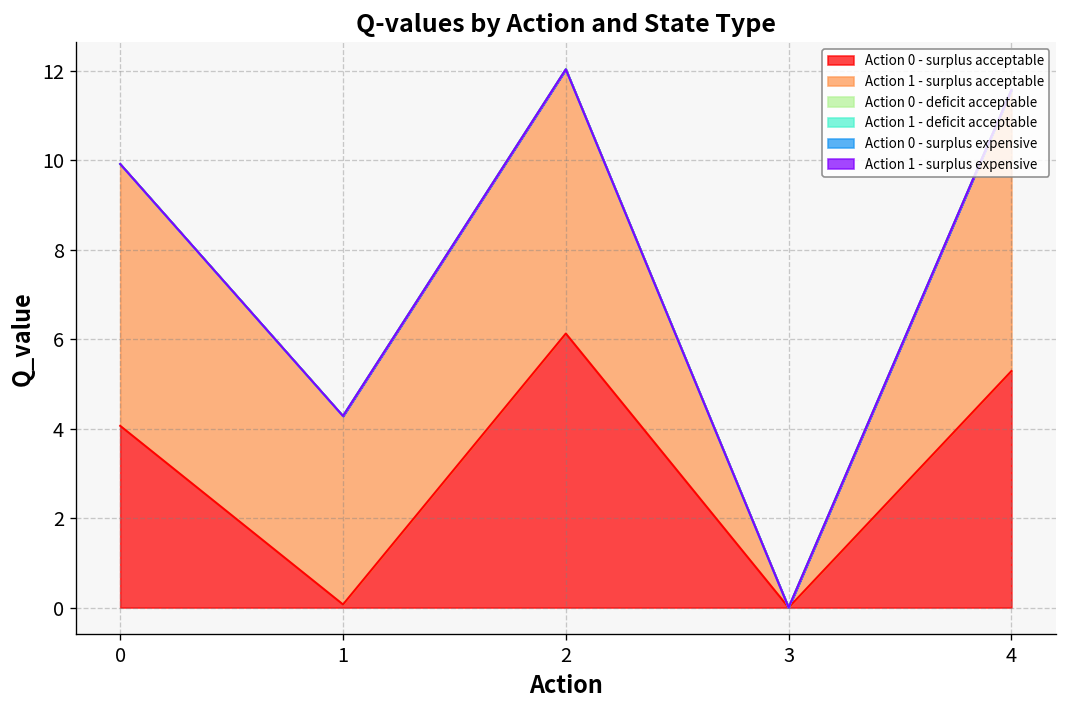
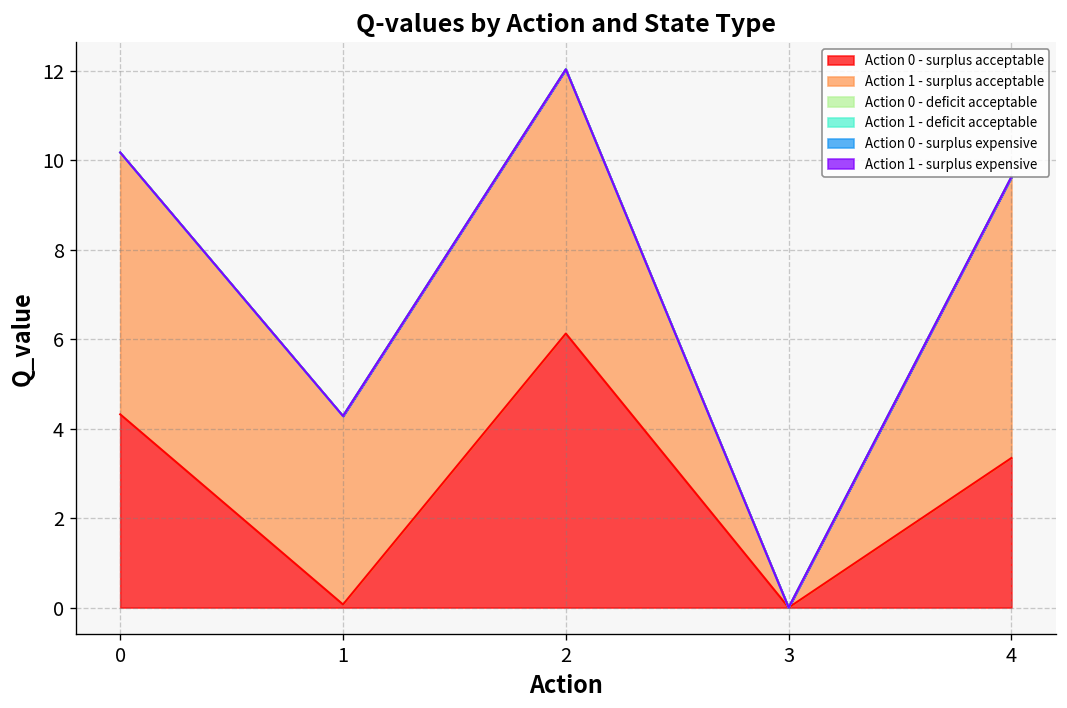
Action 0 - surplus acceptable, 0: 4.1 -> 4.3
Action 0 - surplus acceptable, 4: 5.3 -> 3.3
